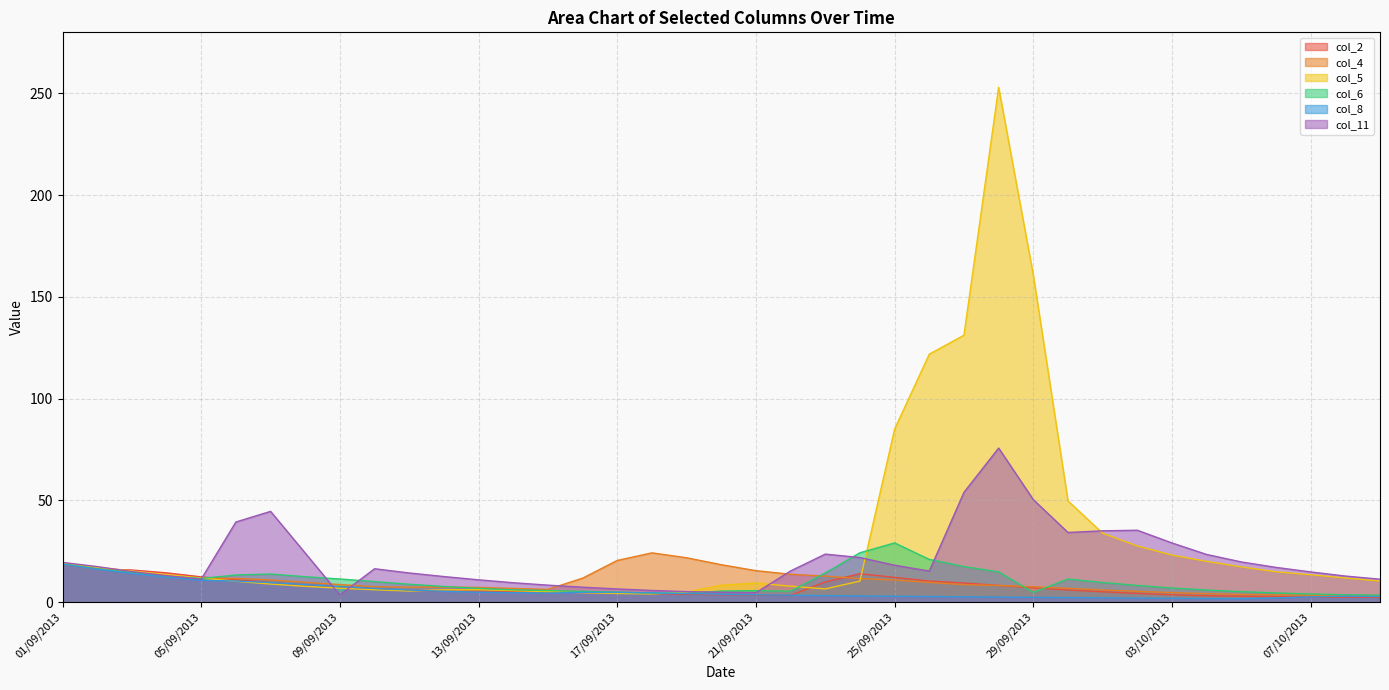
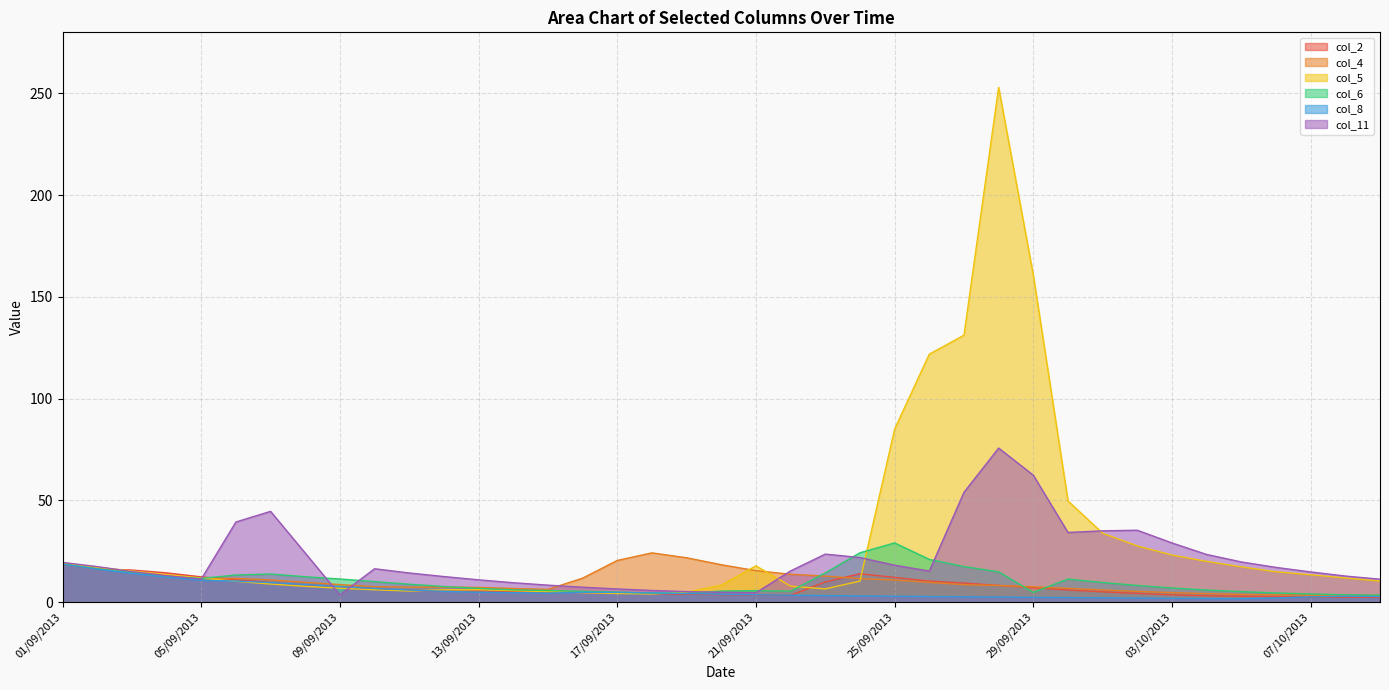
col_5, 21/09/2013: 9 -> 18
col_11, 29/09/2013: 50 -> 62
